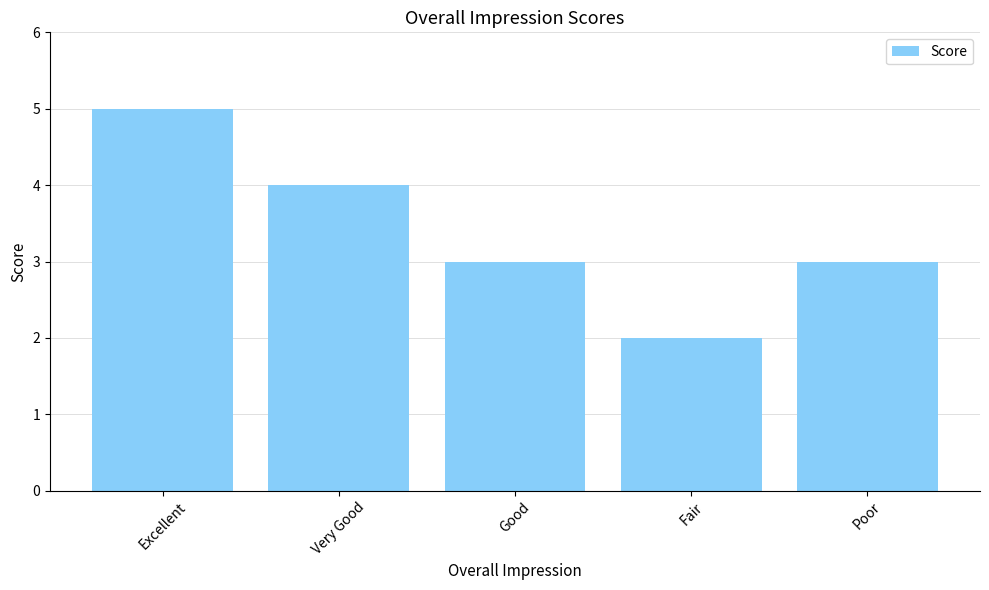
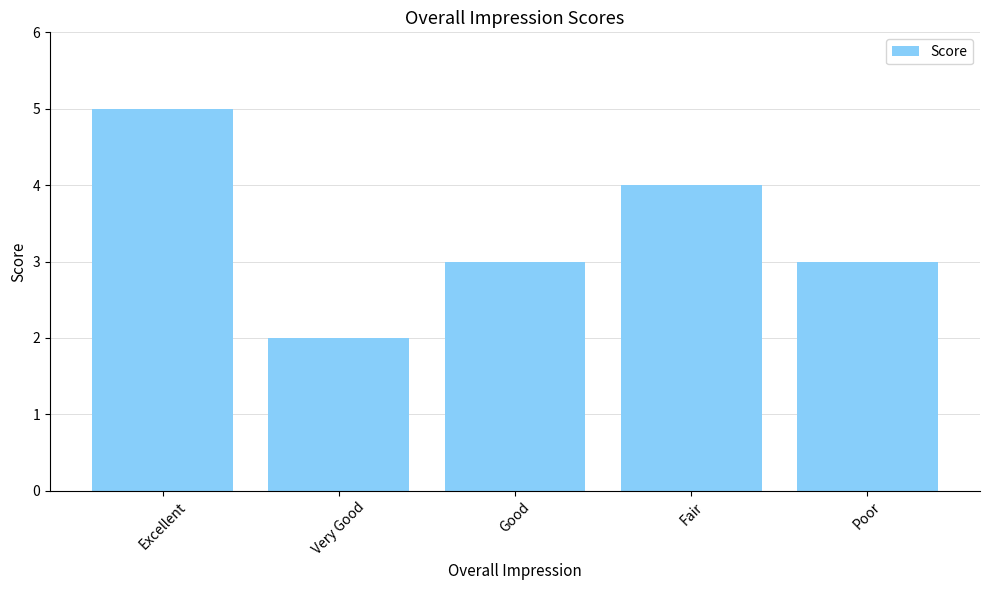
Very Good: 4 -> 2
Fair: 2 -> 4
